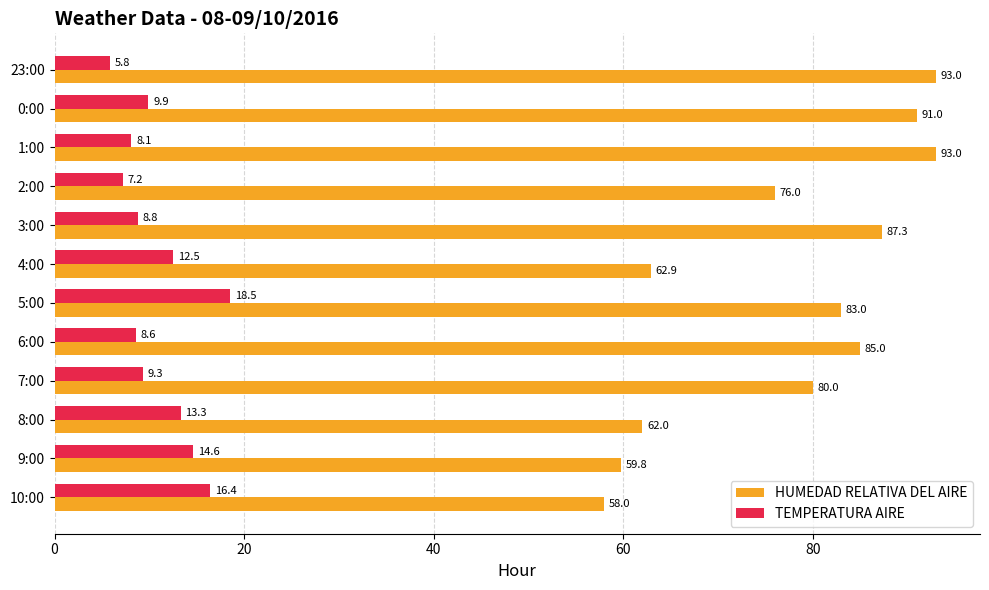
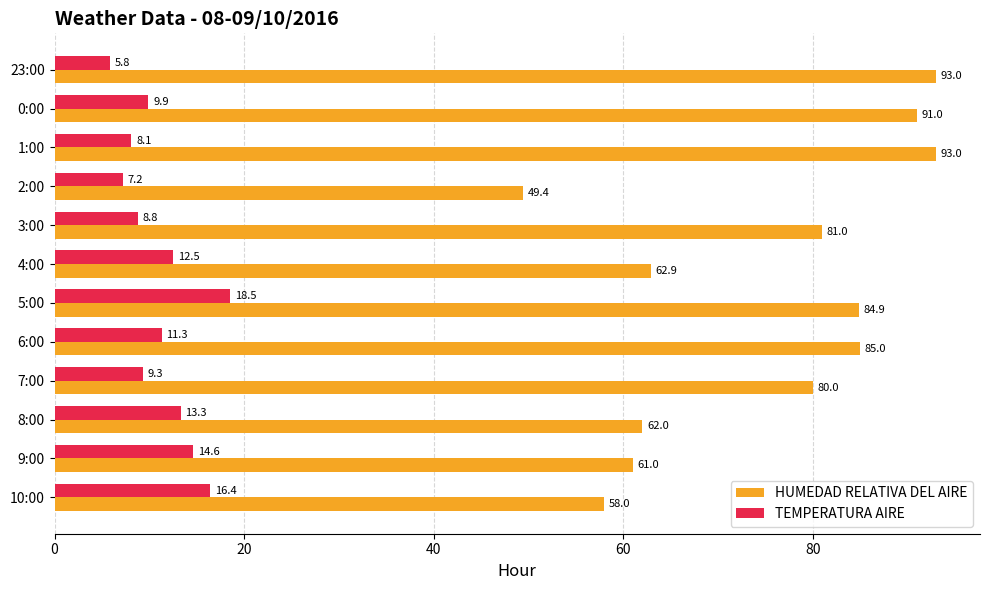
HUMEDAD RELATIVA DEL AIRE, 2:00: 76.0 -> 49.4
HUMEDAD RELATIVA DEL AIRE, 3:00: 87.3 -> 81.0
HUMEDAD RELATIVA DEL AIRE, 5:00: 83.0 -> 84.9
TEMPERATURA AIRE, 6:00: 8.6 -> 11.3
HUMEDAD RELATIVA DEL AIRE, 9:00: 59.8 -> 61.0
